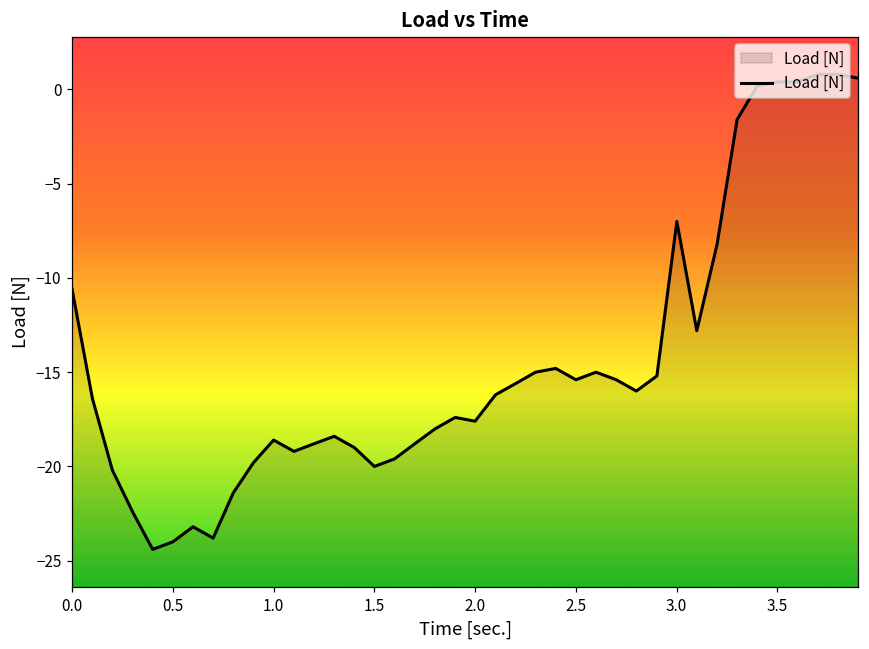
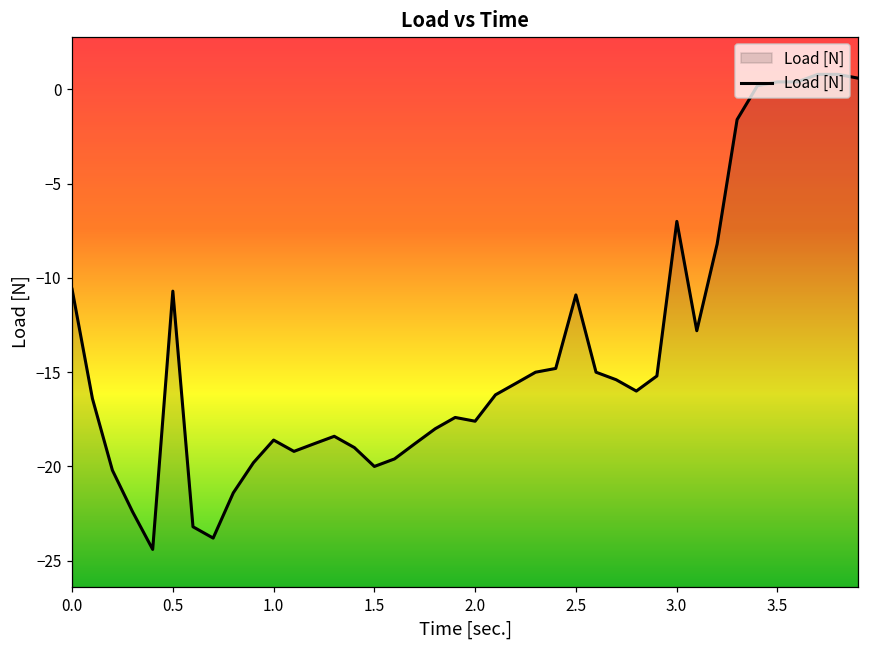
0.5: -24.0 -> -10.7
2.5: -15.4 -> -10.9
